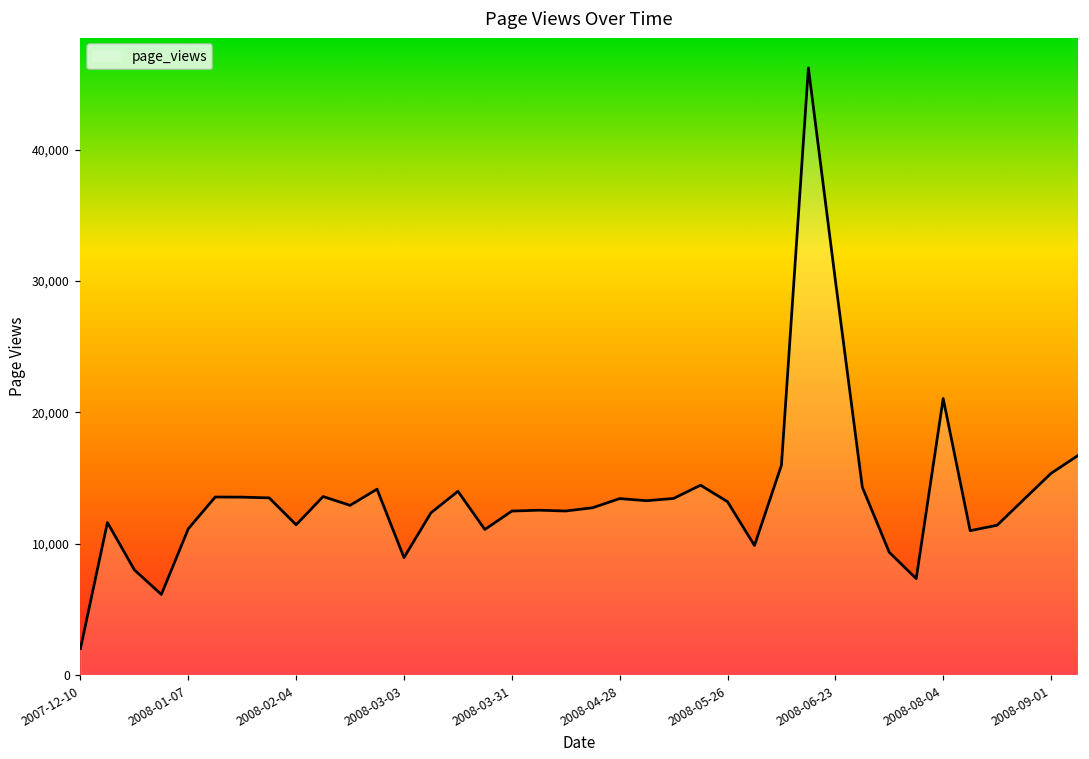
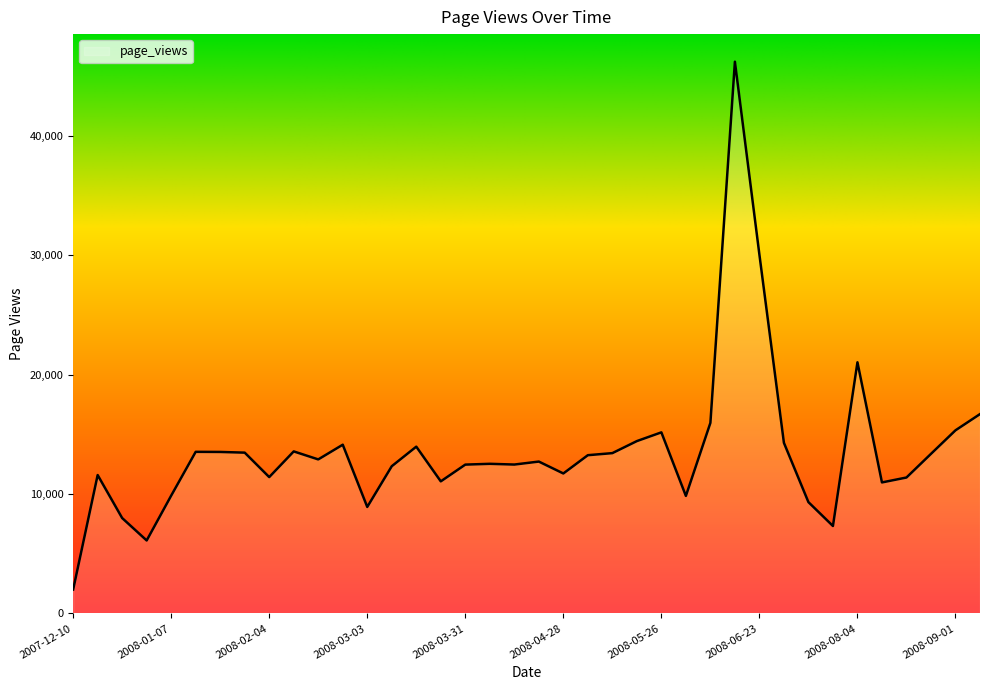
2008-01-07: 11,100 -> 9,900
2008-04-28: 13,400 -> 11,700
2008-05-26: 13,200 -> 15,200
